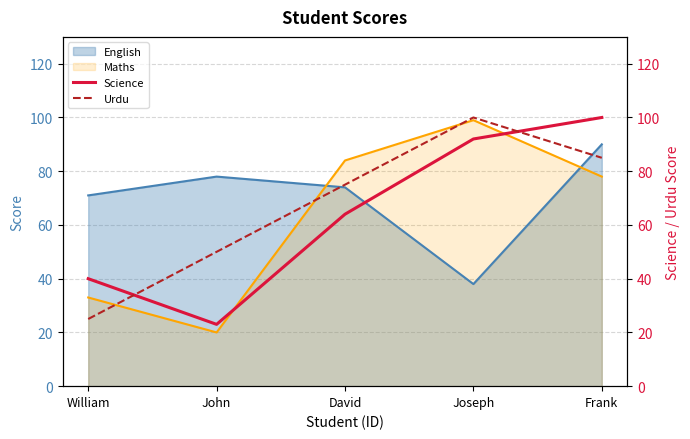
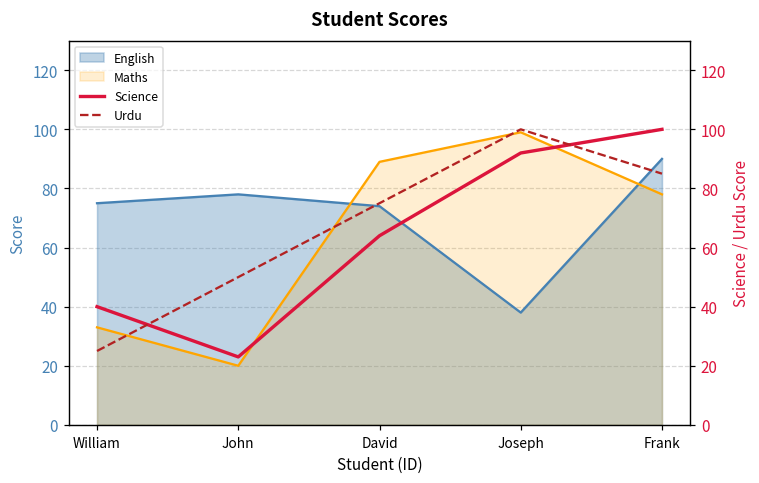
English, William: 71 -> 75
Maths, David: 84 -> 89
